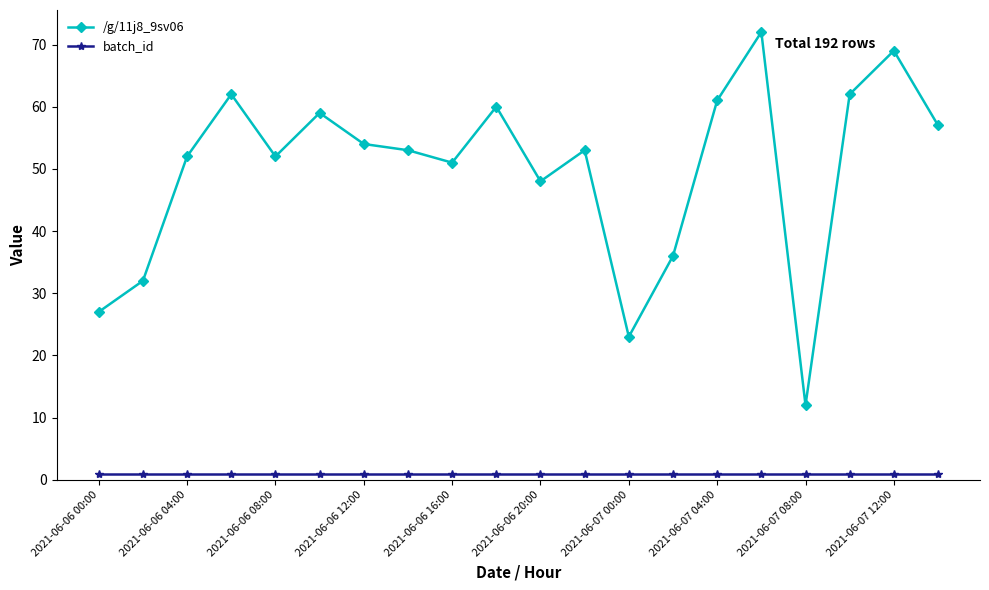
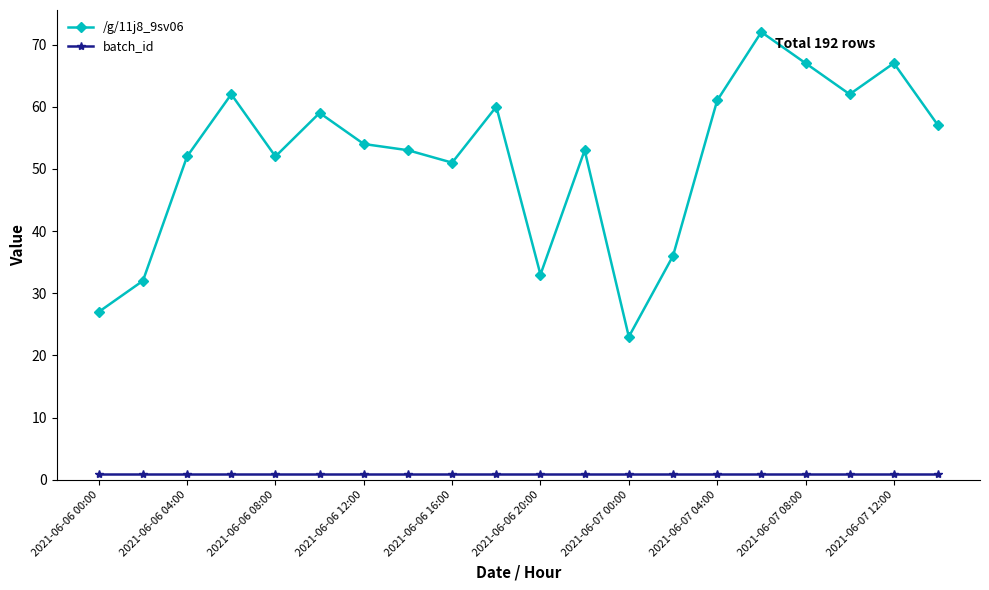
/g/11j8_9sv06, 2021-06-06 20:00: 48 -> 33
/g/11j8_9sv06, 2021-06-07 08:00: 12 -> 67
/g/11j8_9sv06, 2021-06-07 12:00: 69 -> 67
